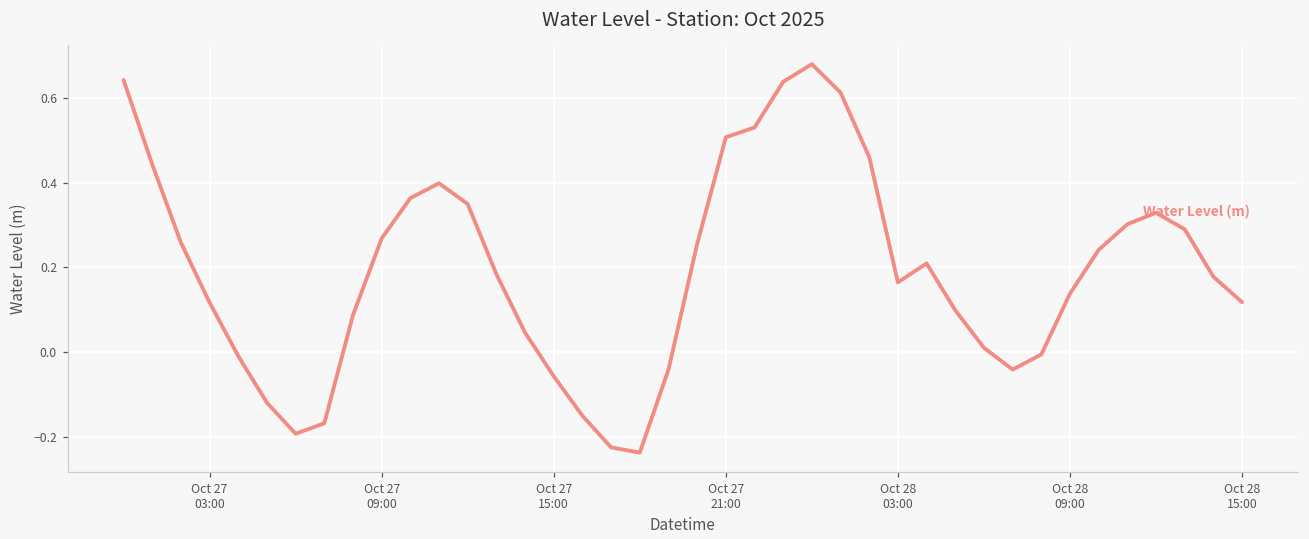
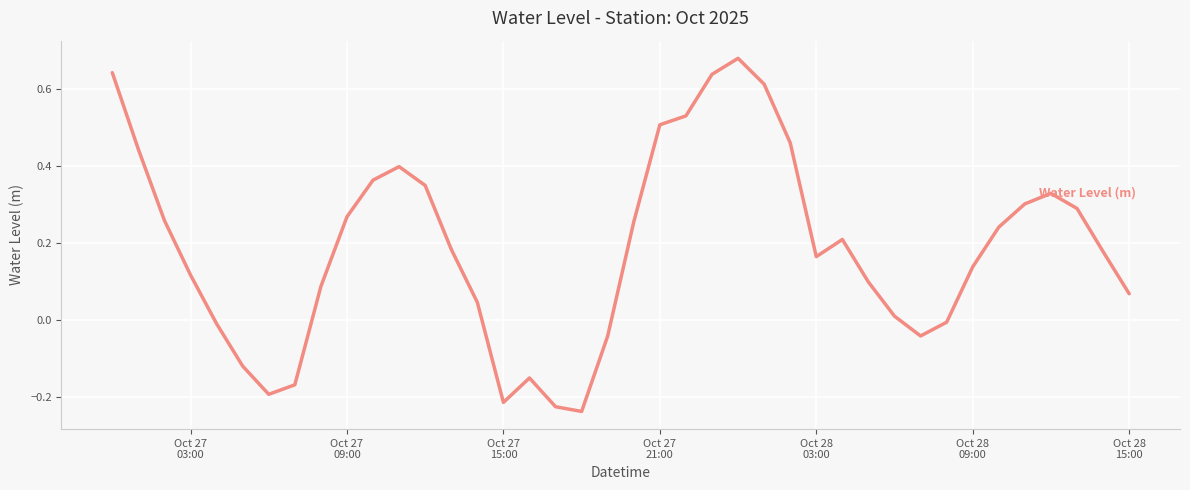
Oct 27 15:00: -0.06 -> -0.21
Oct 28 15:00: 0.12 -> 0.07
